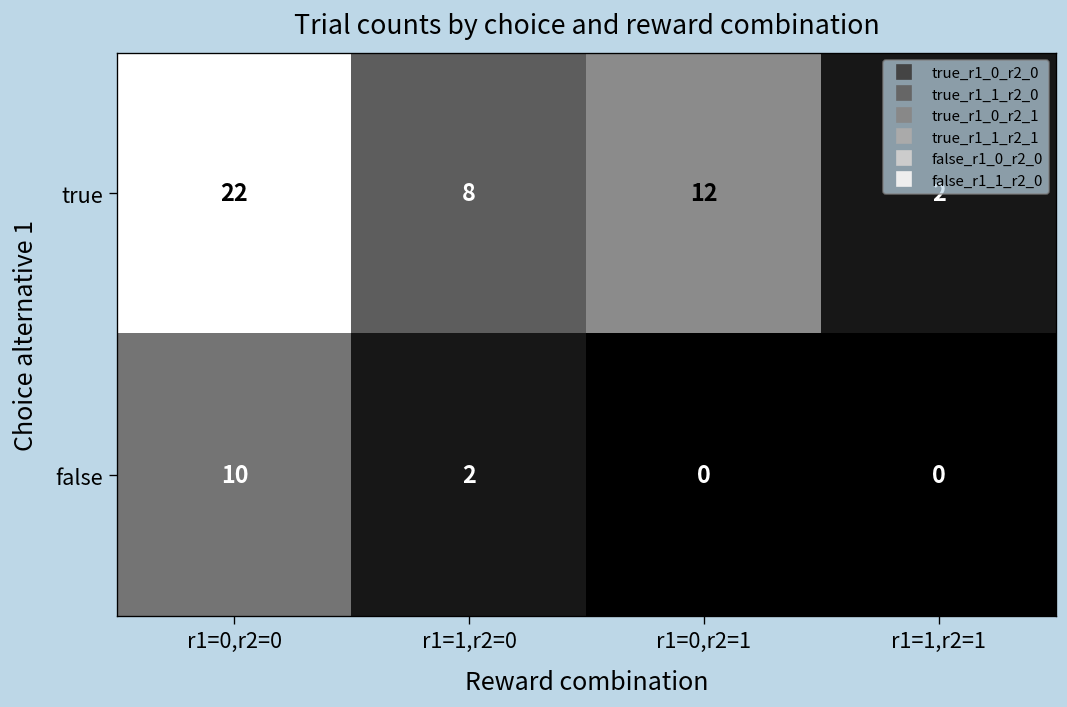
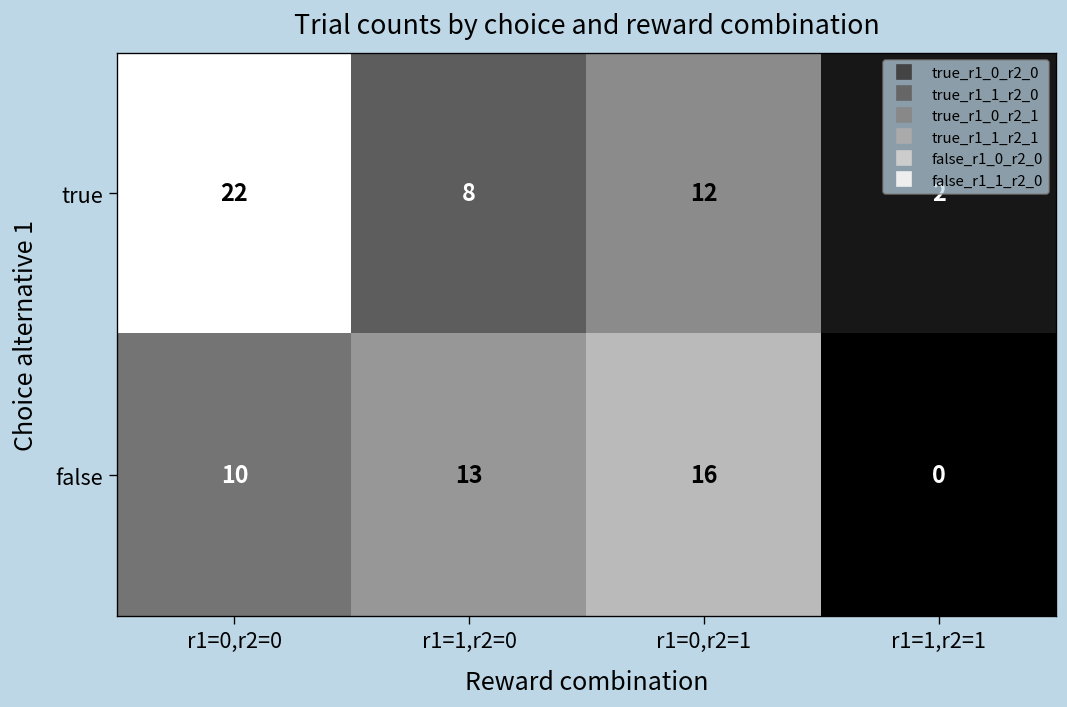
false, r1=1,r2=0: 2 -> 13
false, r1=0,r2=1: 0 -> 16
